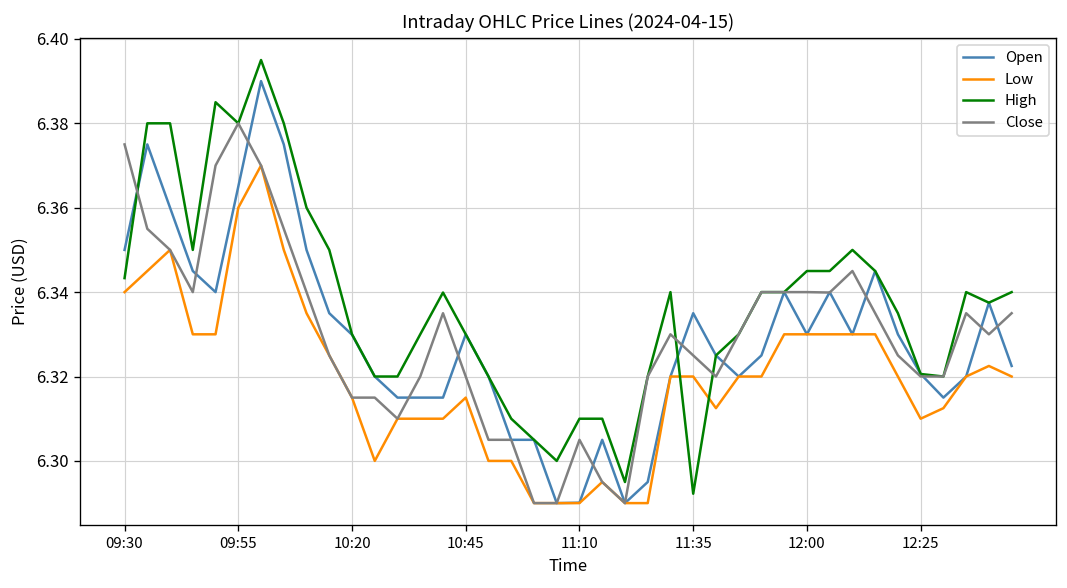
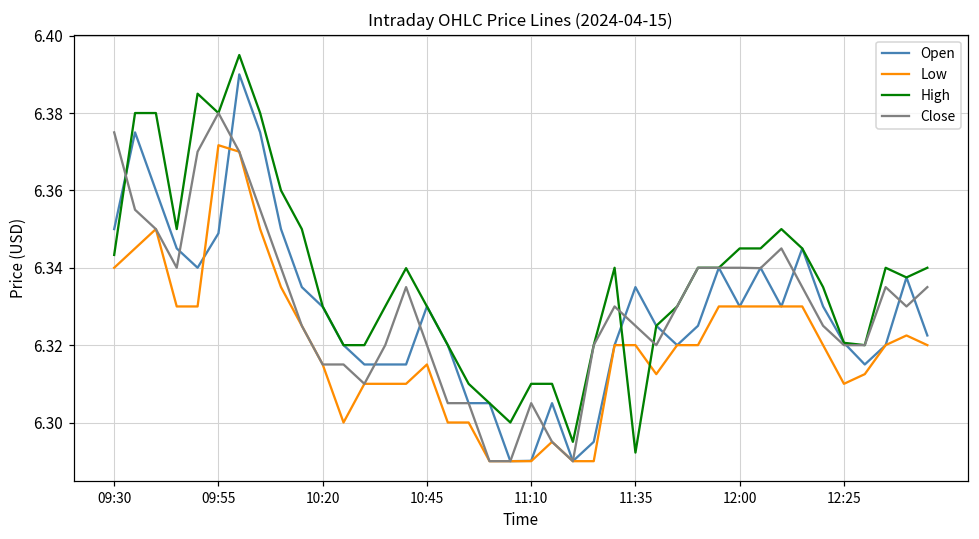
Open, 09:55: 6.365 -> 6.349
Low, 09:55: 6.360 -> 6.372
